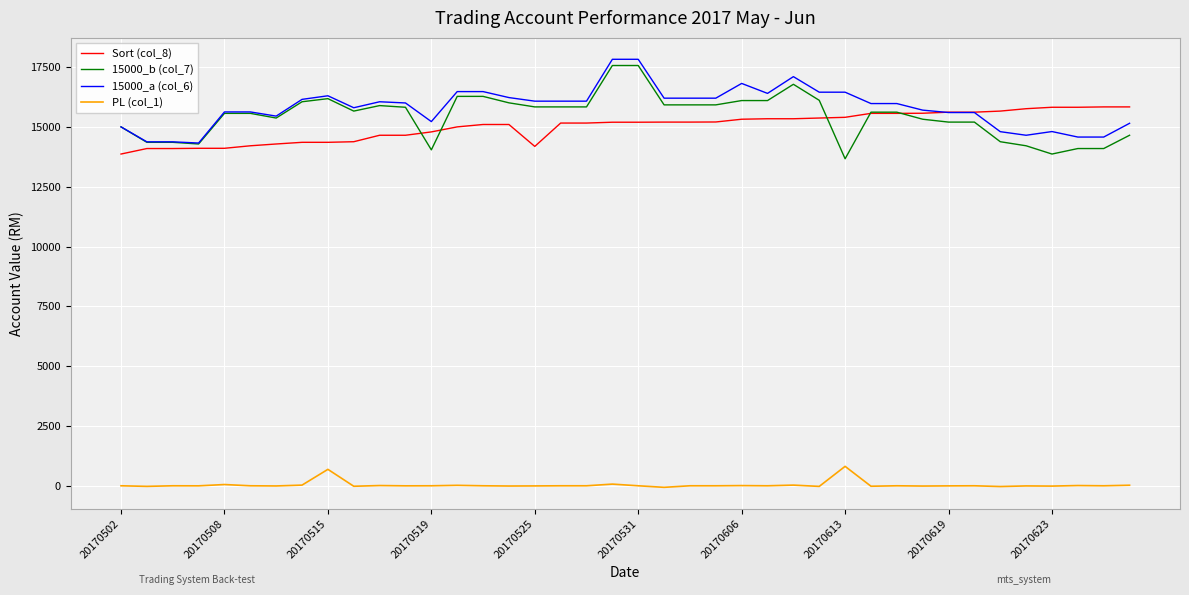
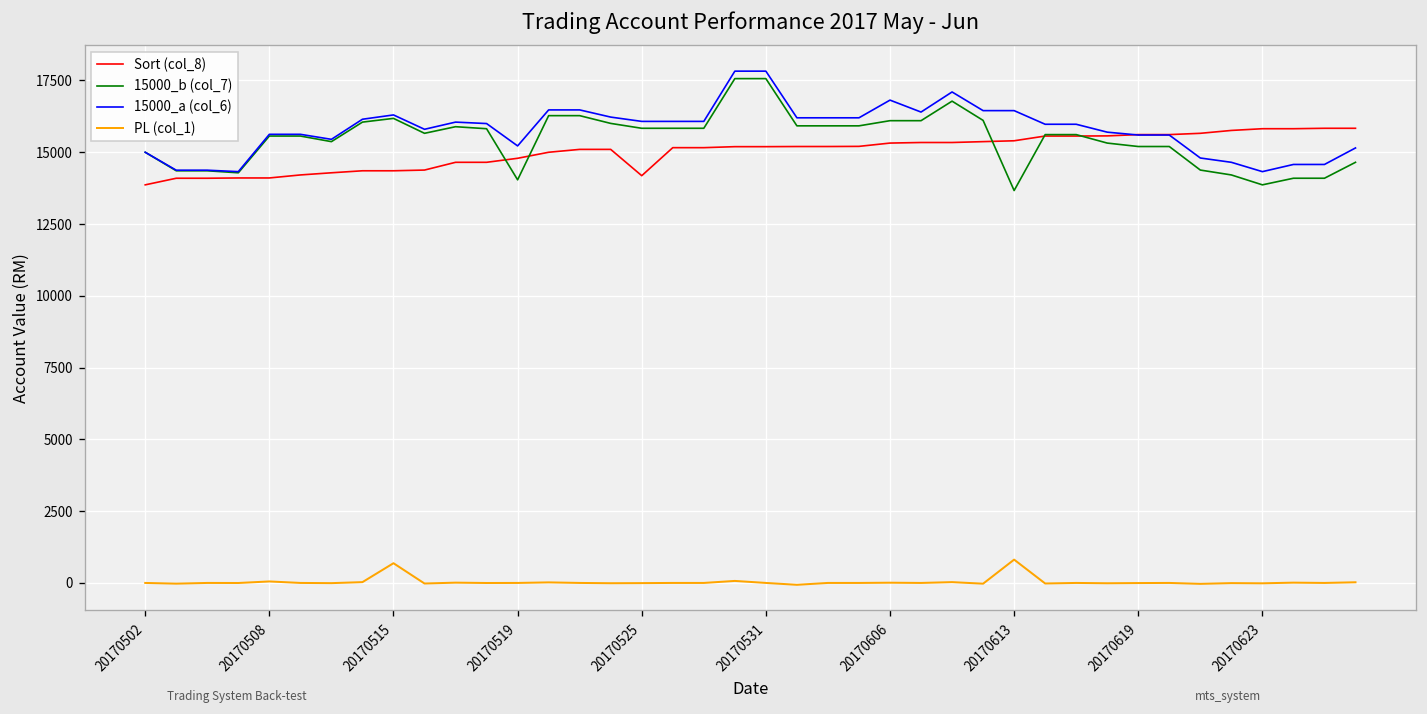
15000_a (col_6), 20170623: 14800 -> 14300
